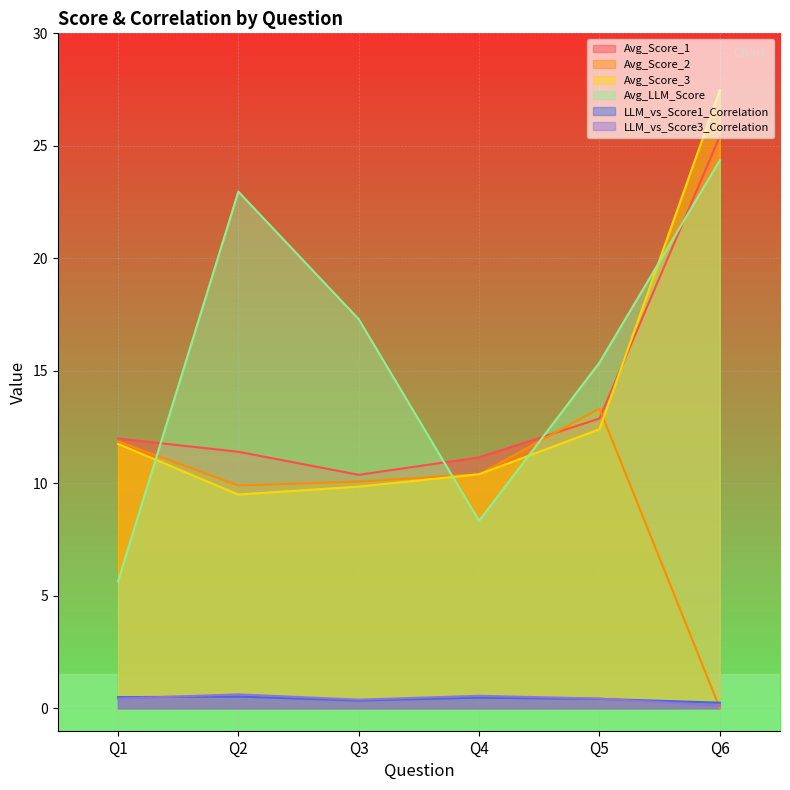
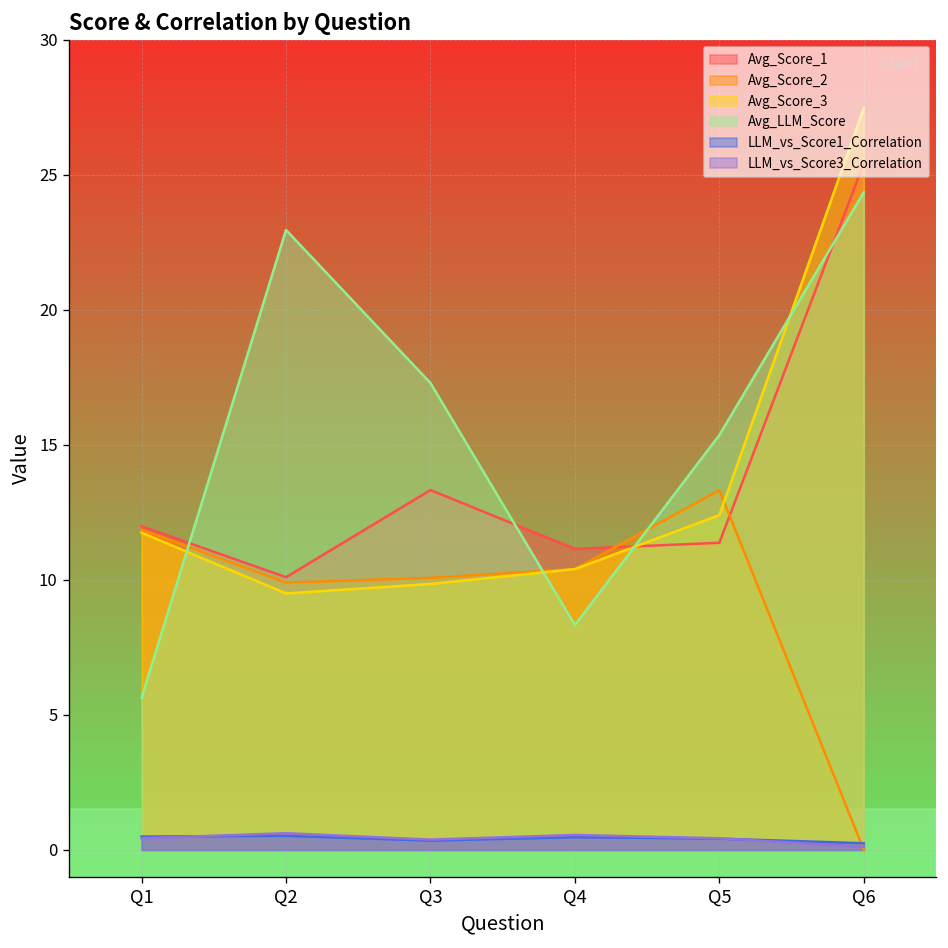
Avg_Score_1, Q2: 11.4 -> 10.1
Avg_Score_1, Q3: 10.4 -> 13.3
Avg_Score_1, Q5: 12.9 -> 11.4
